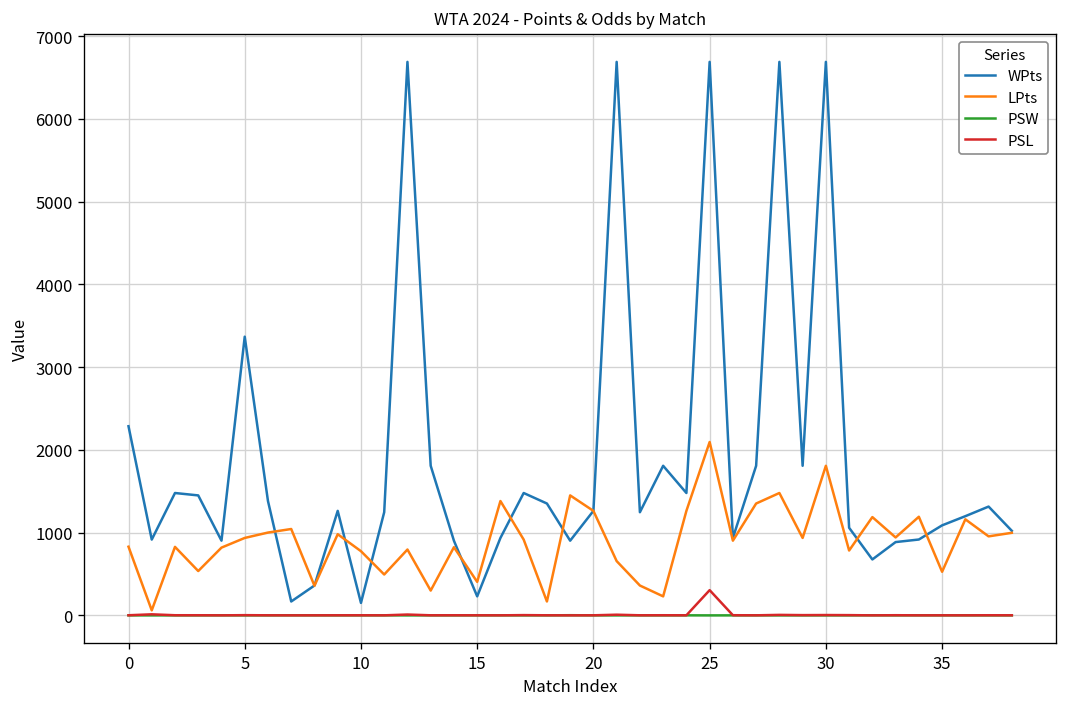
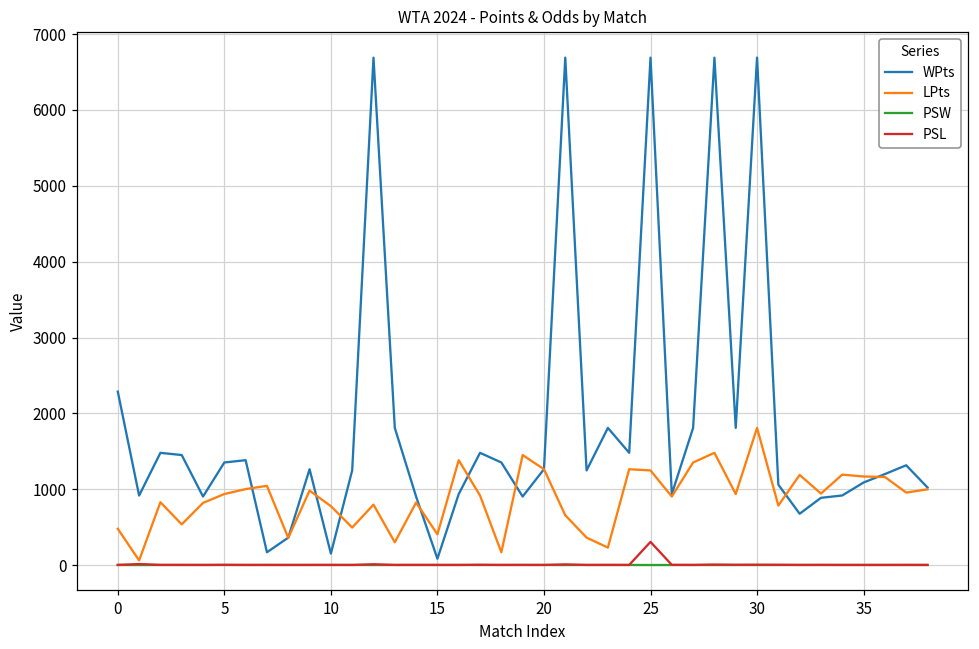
LPts, 0: 800 -> 500
WPts, 5: 3400 -> 1400
WPts, 15: 200 -> 100
LPts, 25: 2100 -> 1200
LPts, 35: 500 -> 1200
